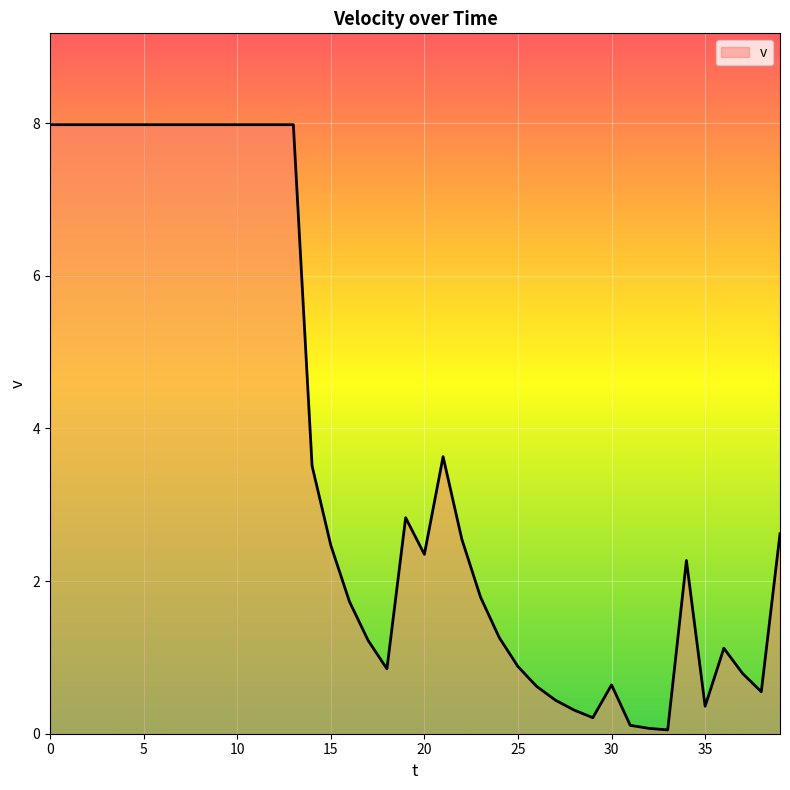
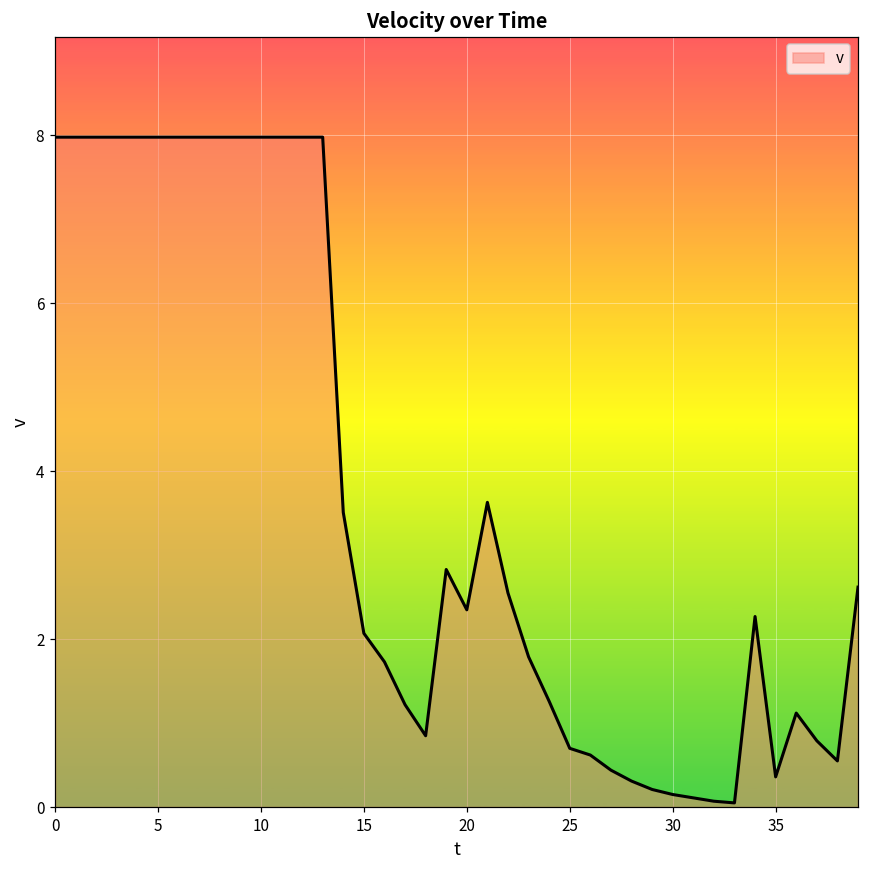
15: 2.5 -> 2.1
25: 0.9 -> 0.7
30: 0.6 -> 0.2
